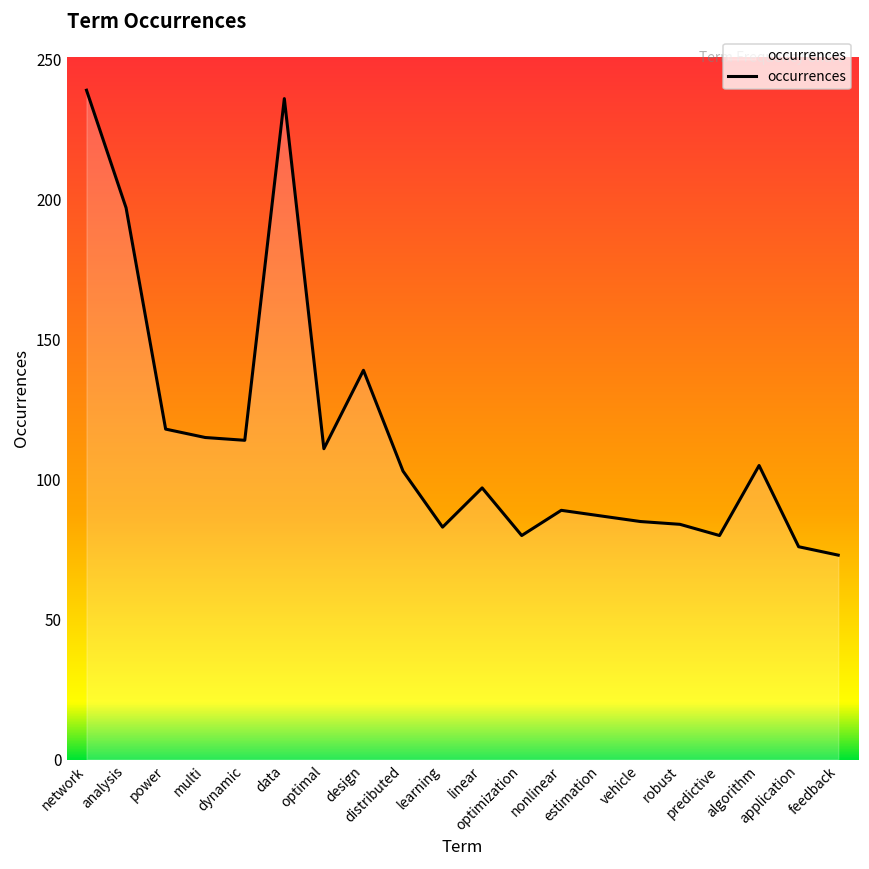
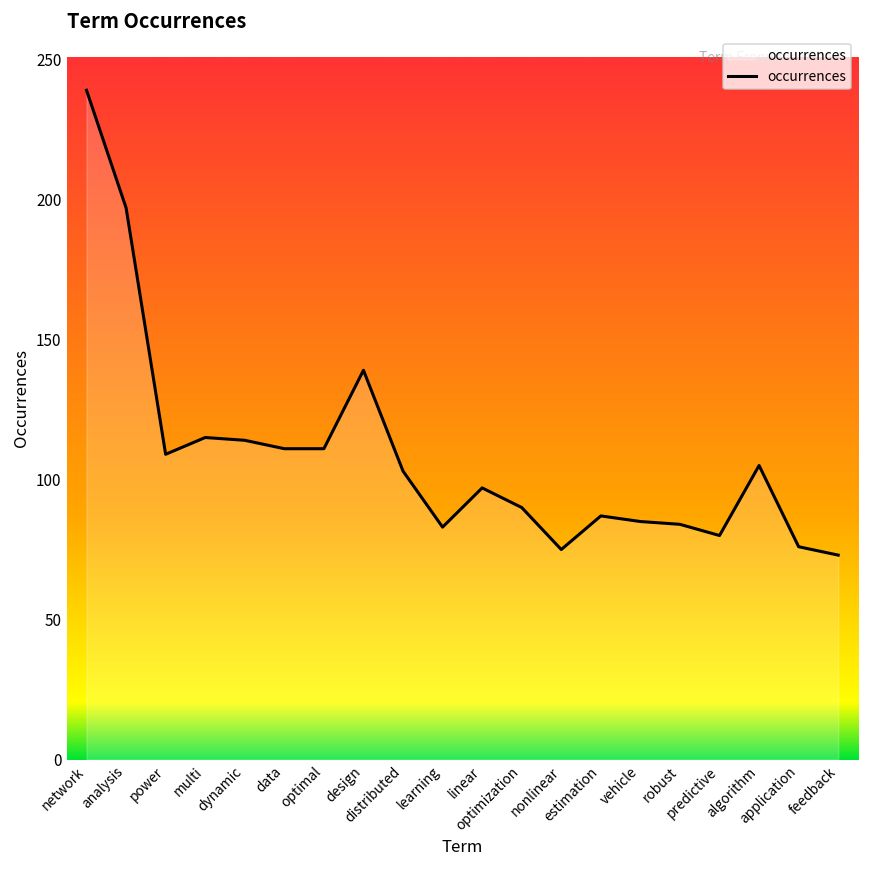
power: 118 -> 109
data: 236 -> 111
optimization: 80 -> 90
nonlinear: 89 -> 75
